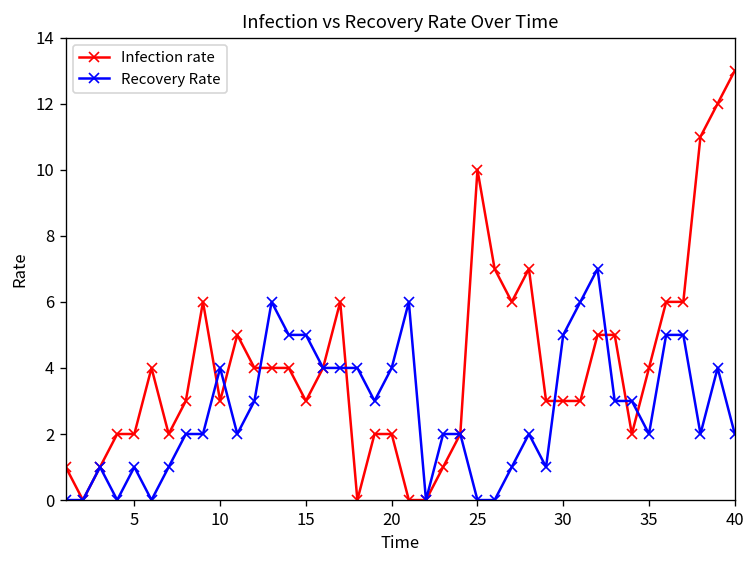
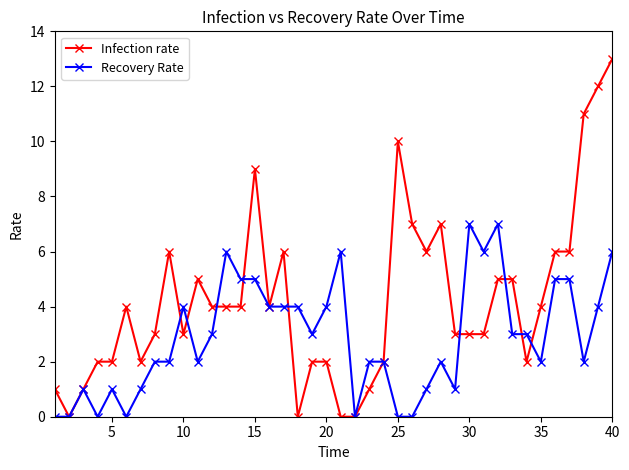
Infection rate, 15: 3 -> 9
Recovery Rate, 30: 5 -> 7
Recovery Rate, 40: 2 -> 6
